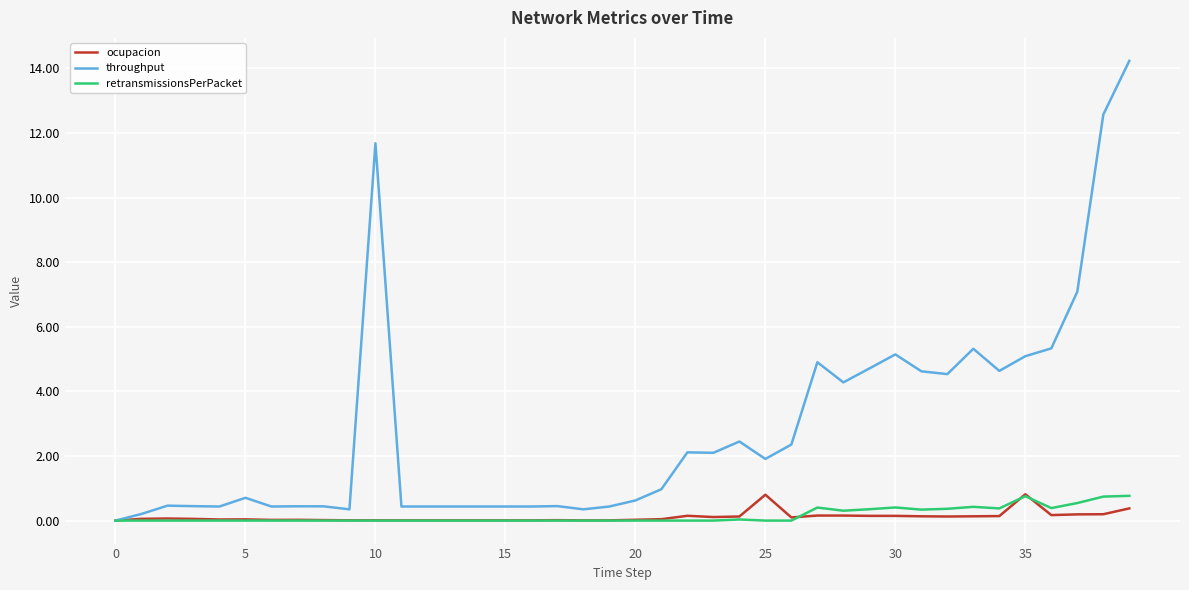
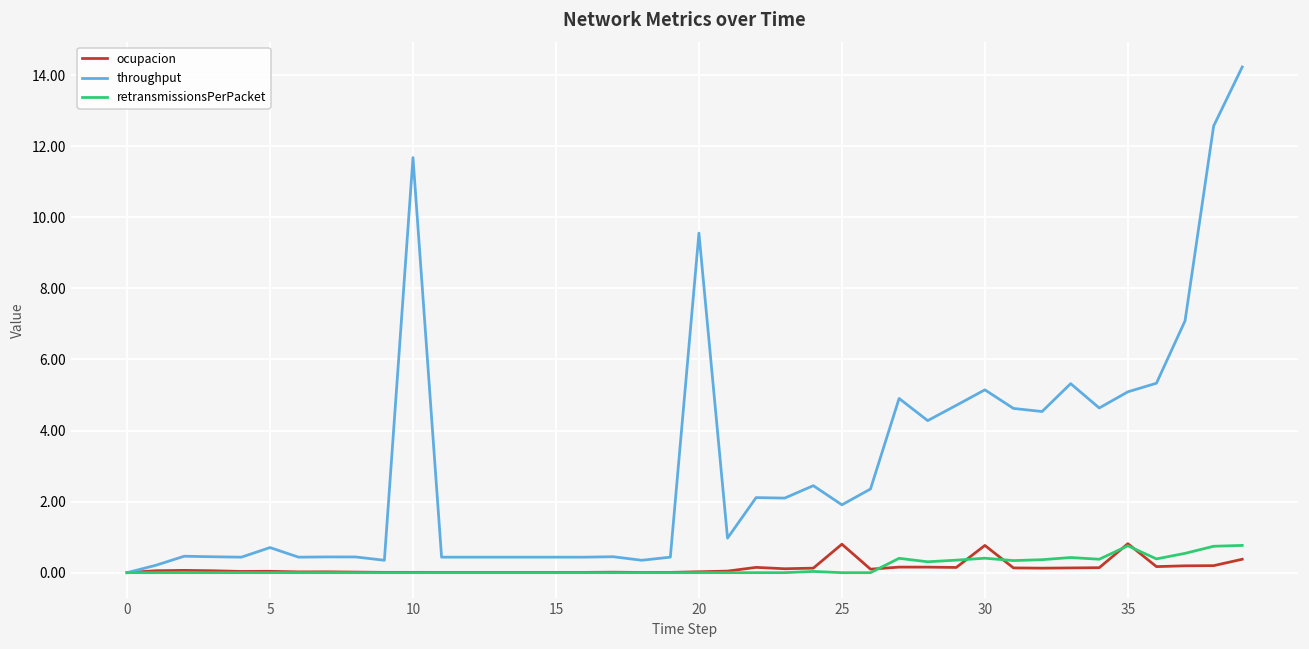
throughput, 20: 0.6 -> 9.6
ocupacion, 30: 0.1 -> 0.8
